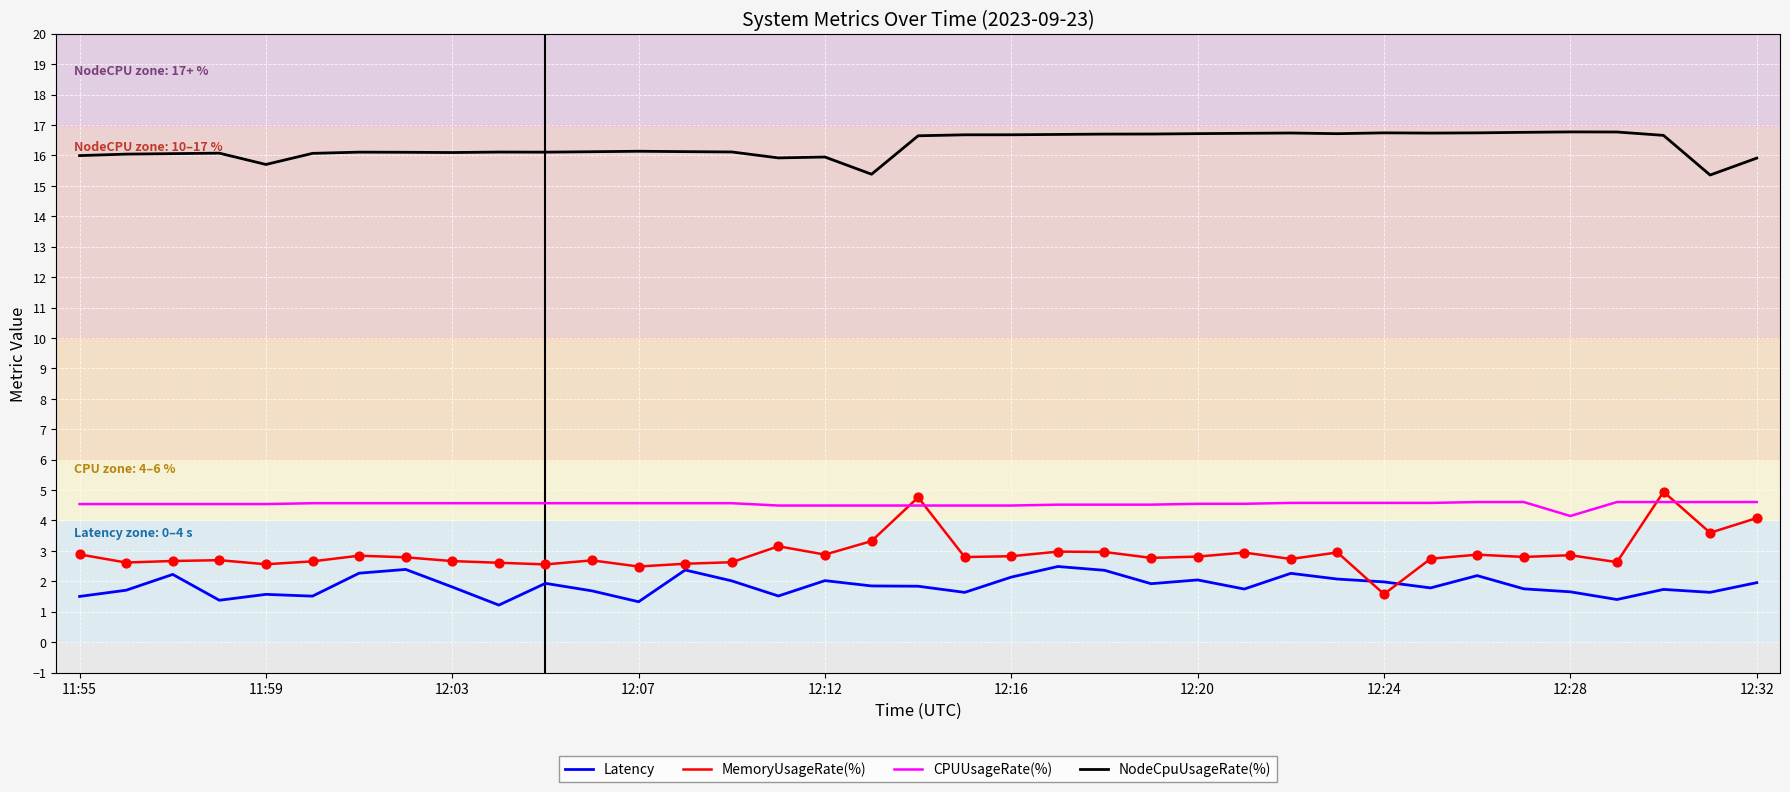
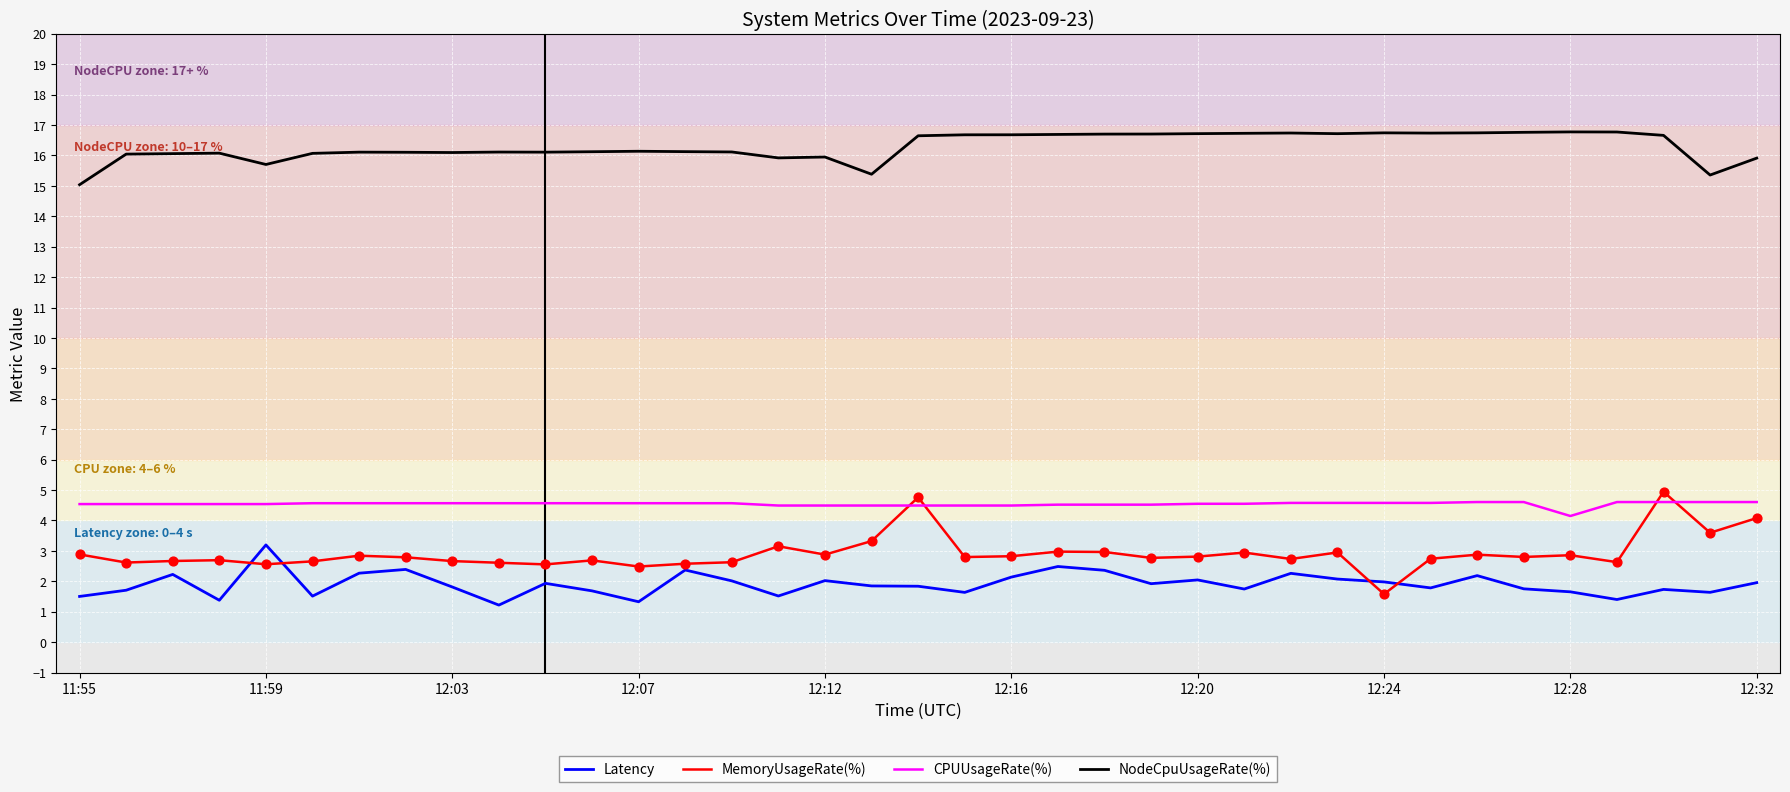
NodeCpuUsageRate(%), 11:55: 16.0 -> 15.0
Latency, 11:59: 1.6 -> 3.2
